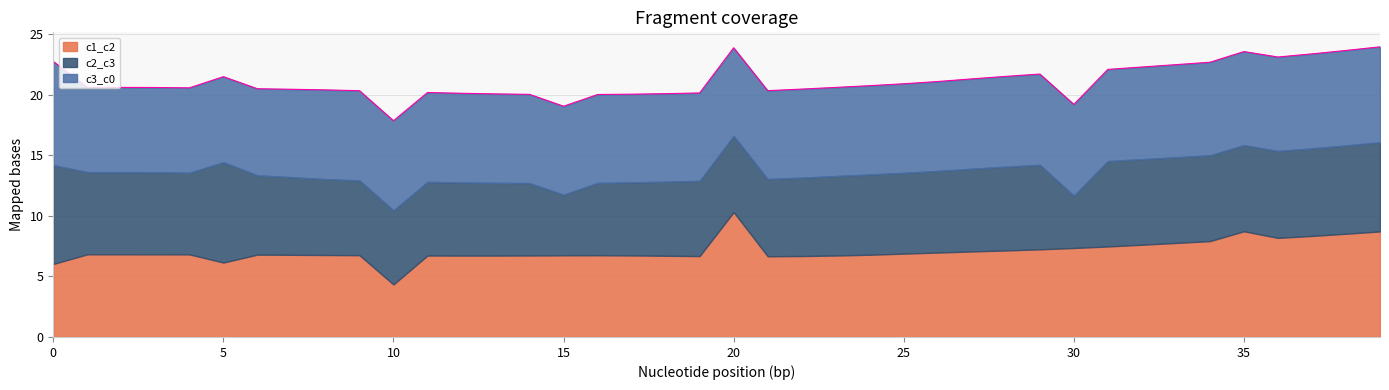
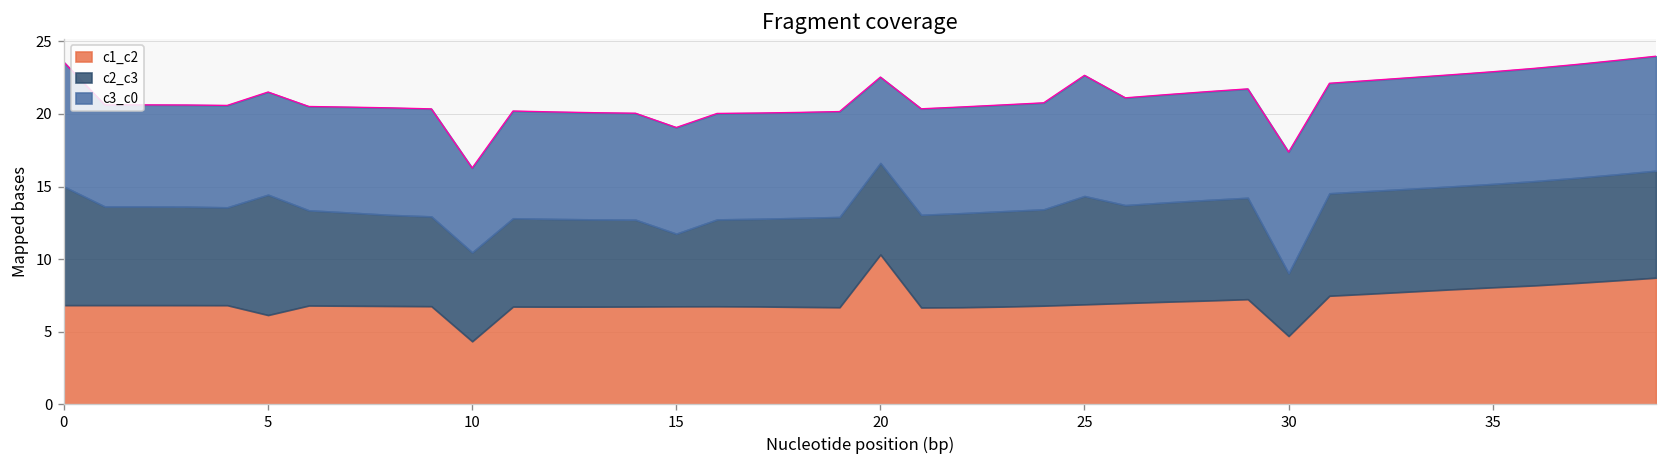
c1_c2, 0: 6.0 -> 6.8
c3_c0, 10: 7.4 -> 5.8
c3_c0, 20: 7.3 -> 5.9
c2_c3, 25: 6.7 -> 7.5
c3_c0, 25: 7.4 -> 8.3
c1_c2, 30: 7.4 -> 4.7
c3_c0, 30: 7.5 -> 8.3
c1_c2, 35: 8.7 -> 8.1
